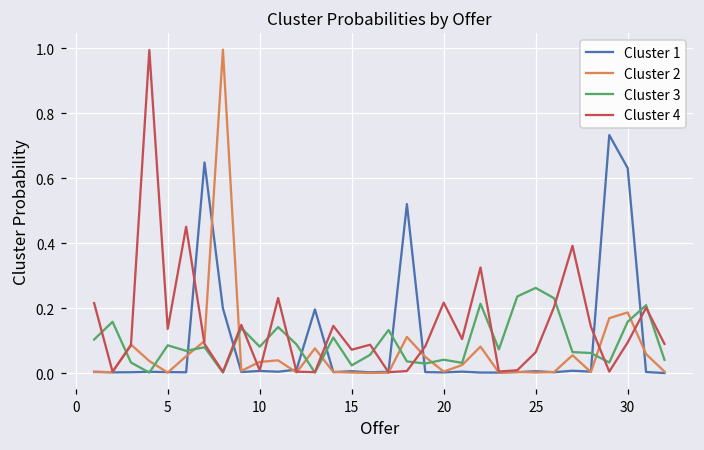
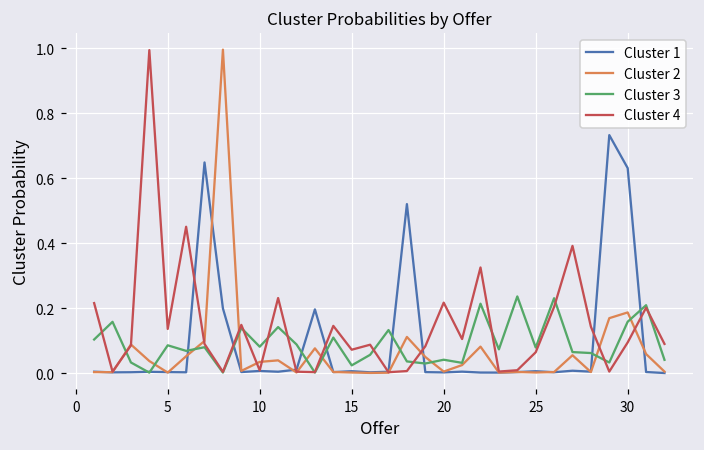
Cluster 3, 25: 0.26 -> 0.08
